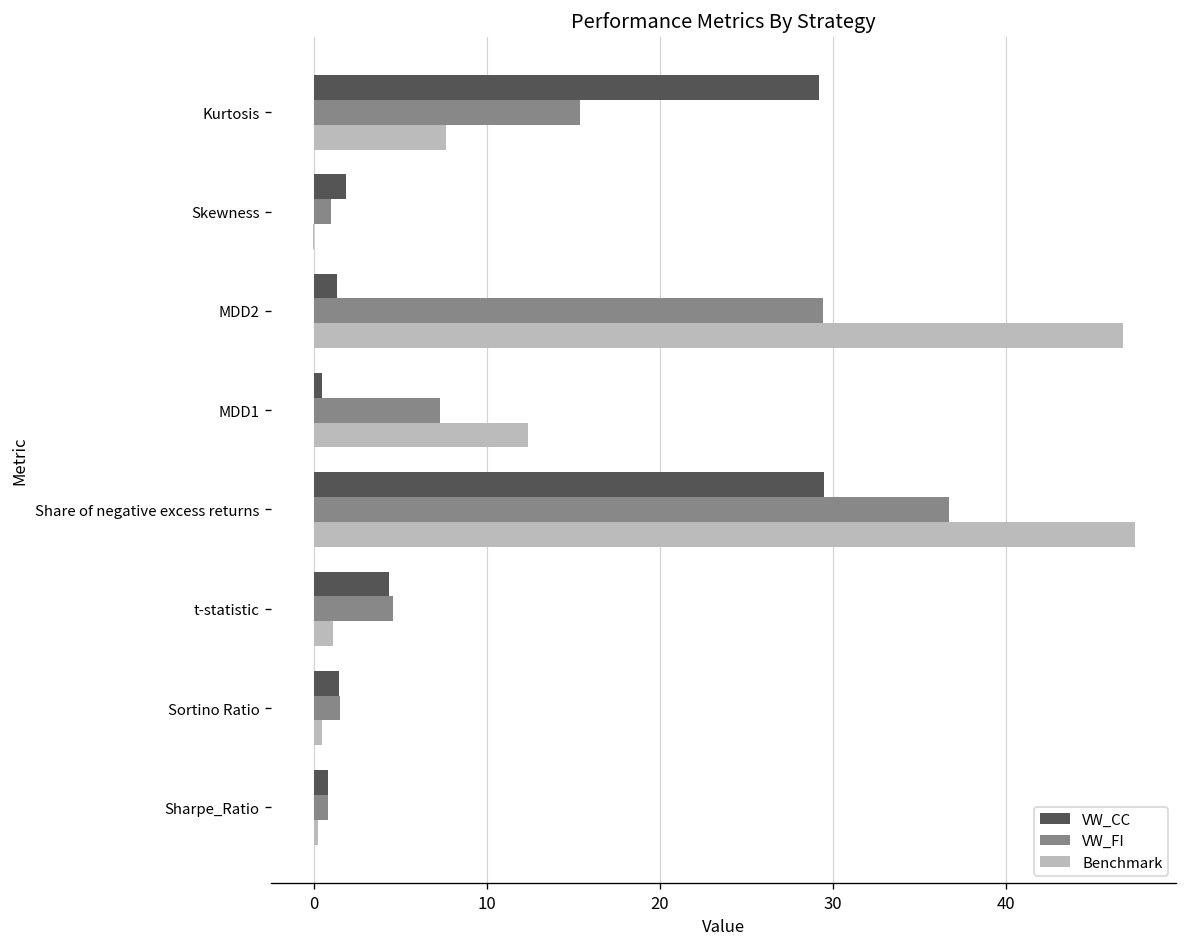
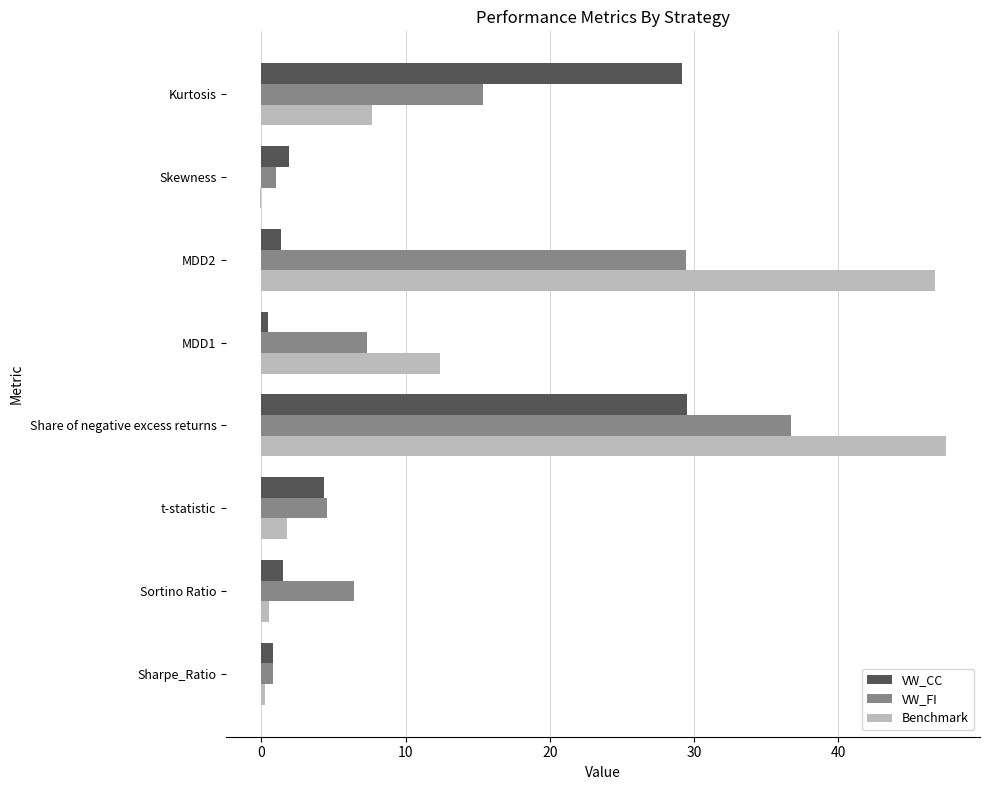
Benchmark, t-statistic: 1.1 -> 1.8
VW_FI, Sortino Ratio: 1.5 -> 6.4
